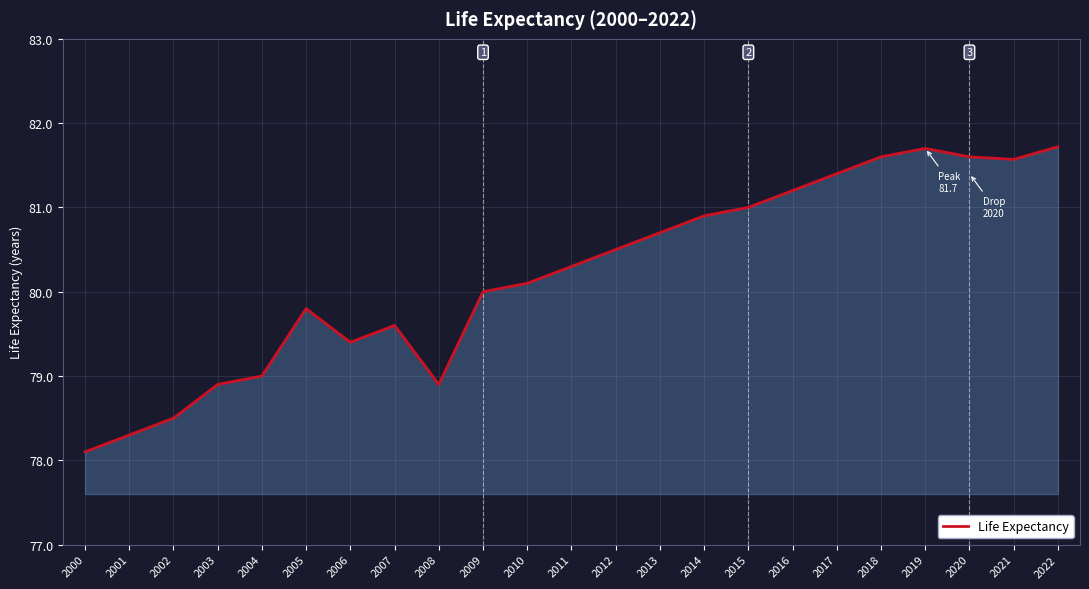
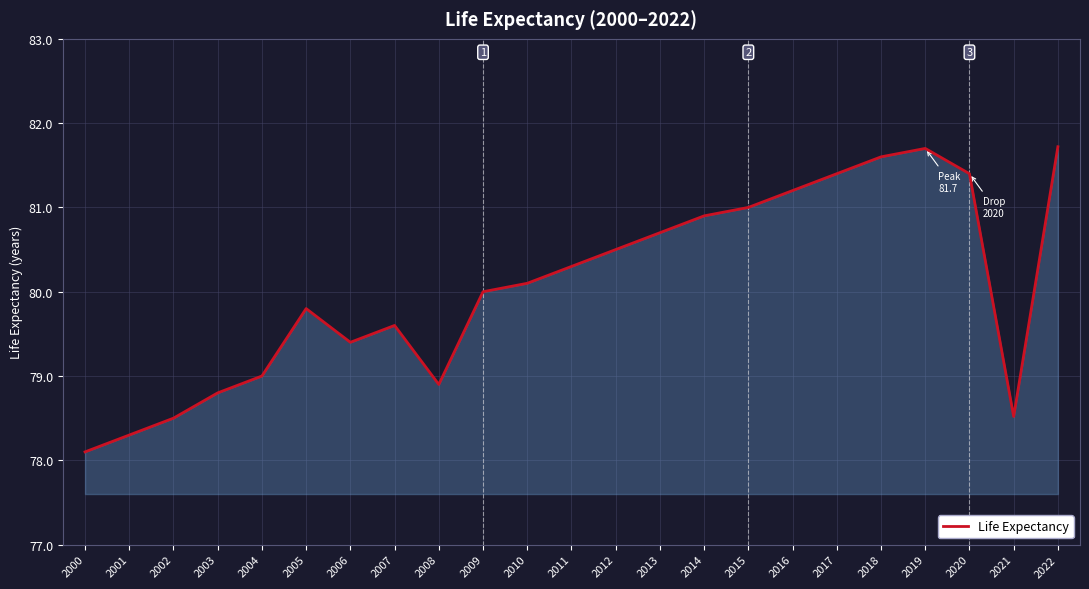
2003: 78.9 -> 78.8
2020: 81.6 -> 81.4
2021: 81.6 -> 78.5
